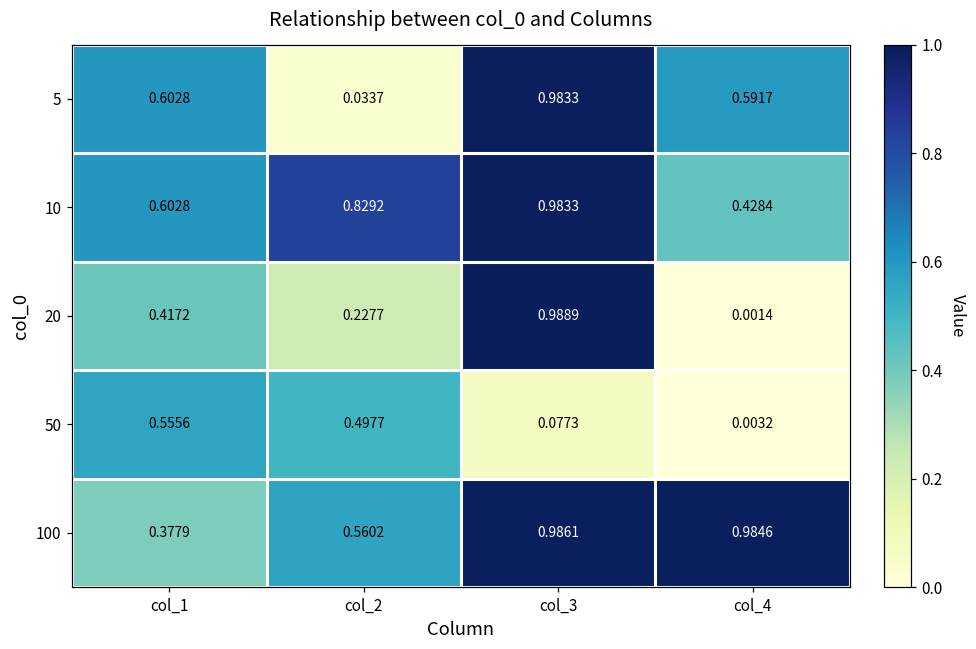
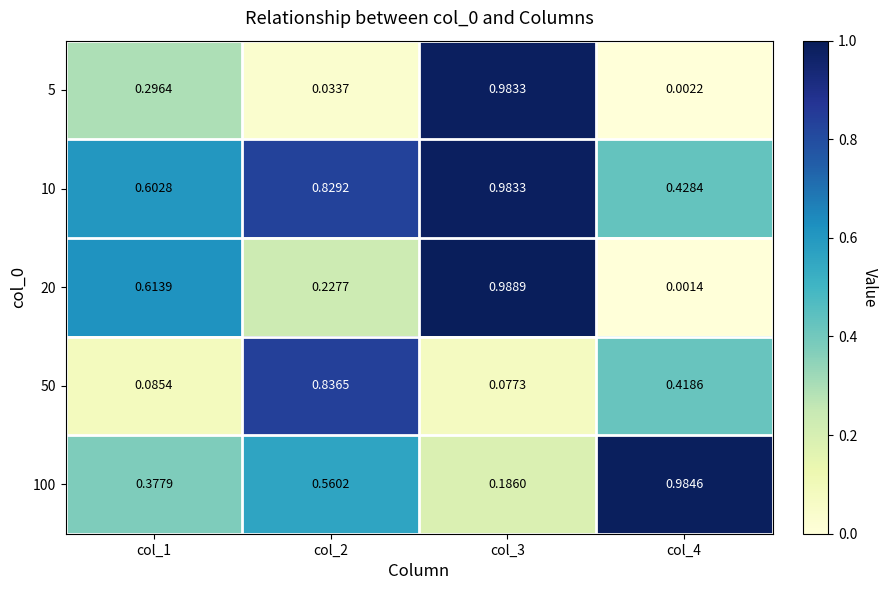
5, col_1: 0.6028 -> 0.2964
5, col_4: 0.5917 -> 0.0022
20, col_1: 0.4172 -> 0.6139
50, col_1: 0.5556 -> 0.0854
50, col_2: 0.4977 -> 0.8365
50, col_4: 0.0032 -> 0.4186
100, col_3: 0.9861 -> 0.1860
